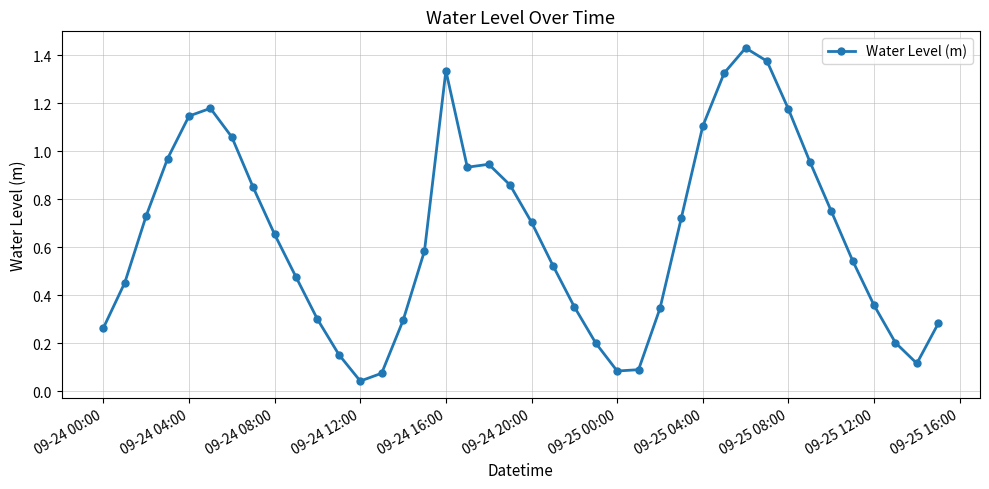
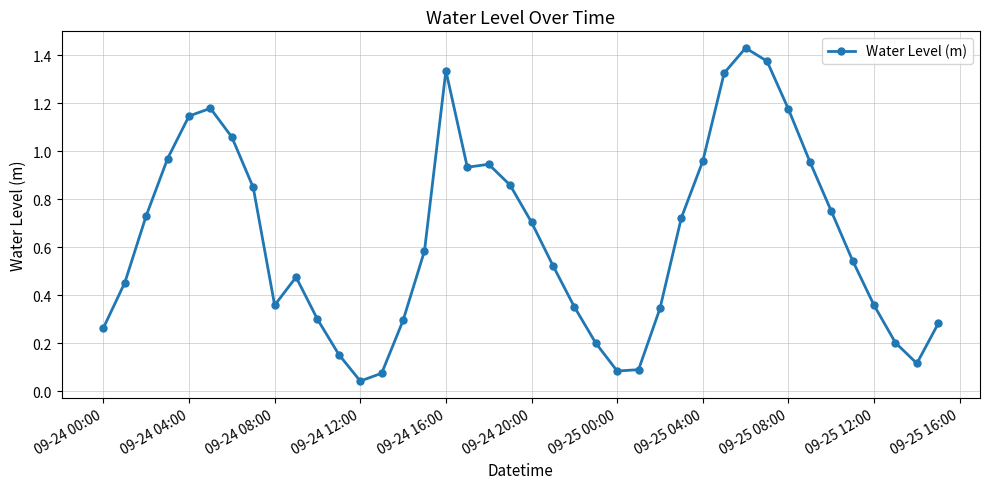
09-24 08:00: 0.65 -> 0.36
09-25 04:00: 1.11 -> 0.96
